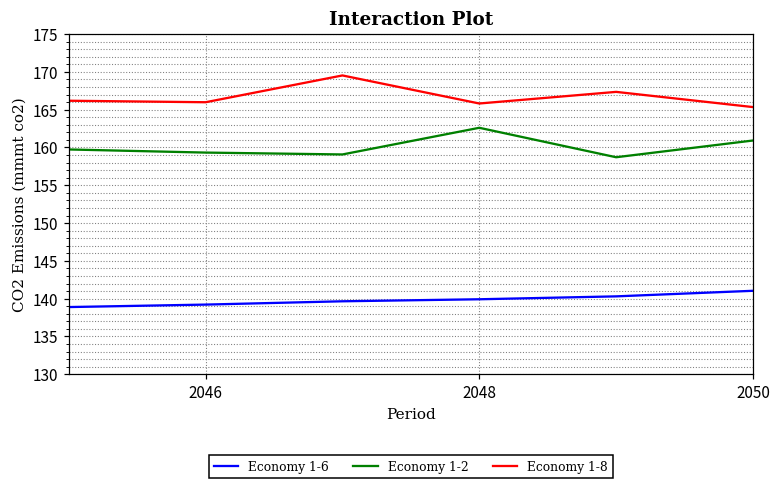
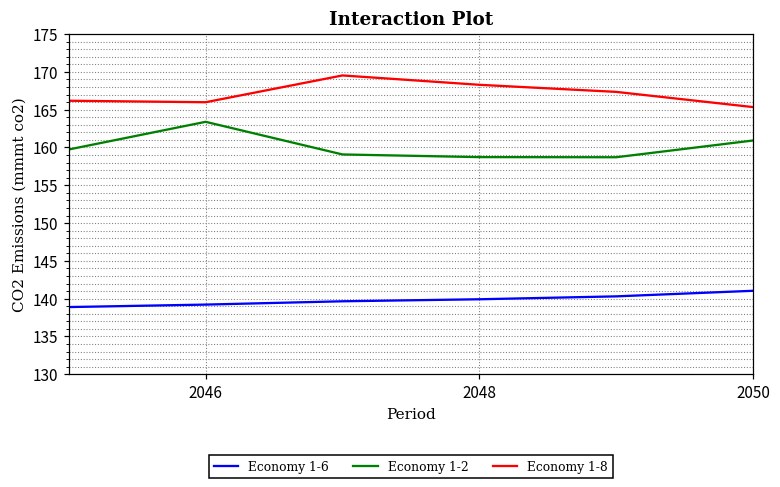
Economy 1-2, 2046: 159 -> 163
Economy 1-2, 2048: 163 -> 159
Economy 1-8, 2048: 166 -> 168
